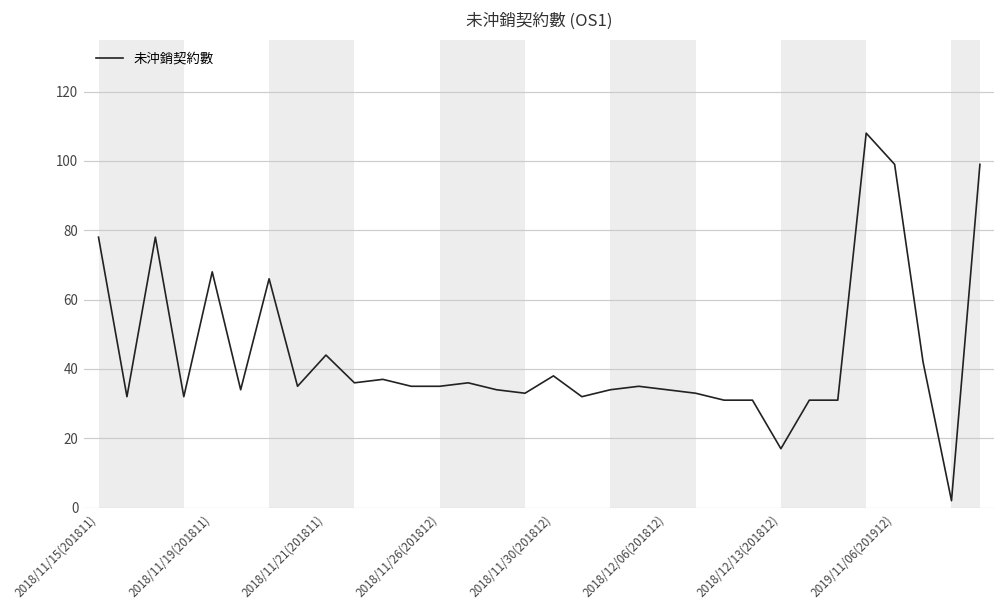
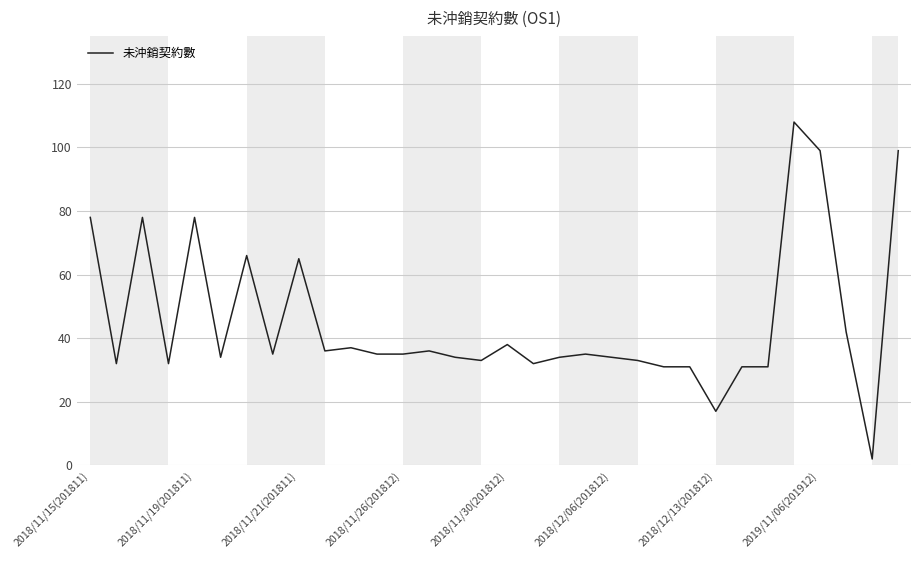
2018/11/19(201811): 68 -> 78
2018/11/21(201811): 44 -> 65
